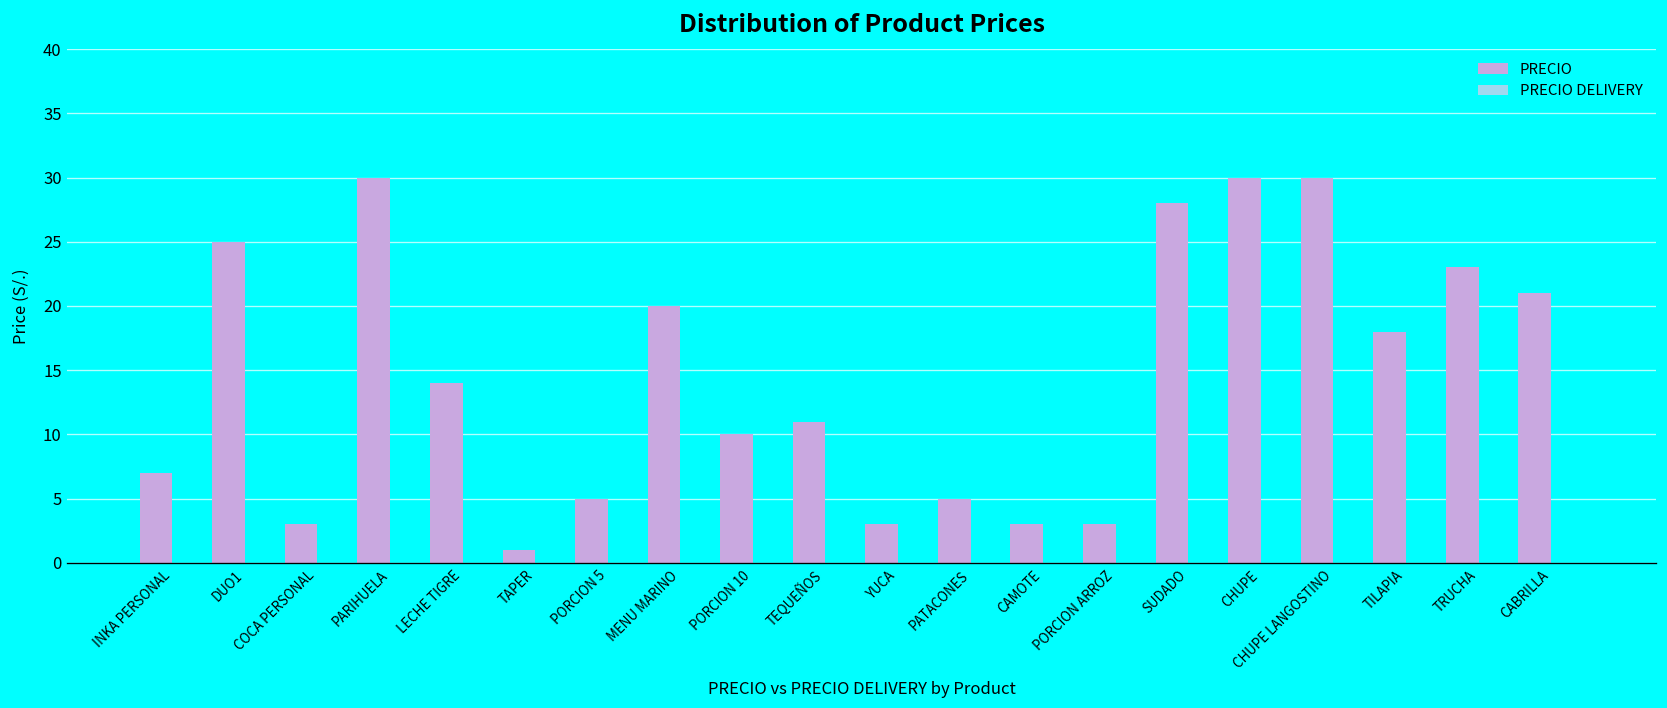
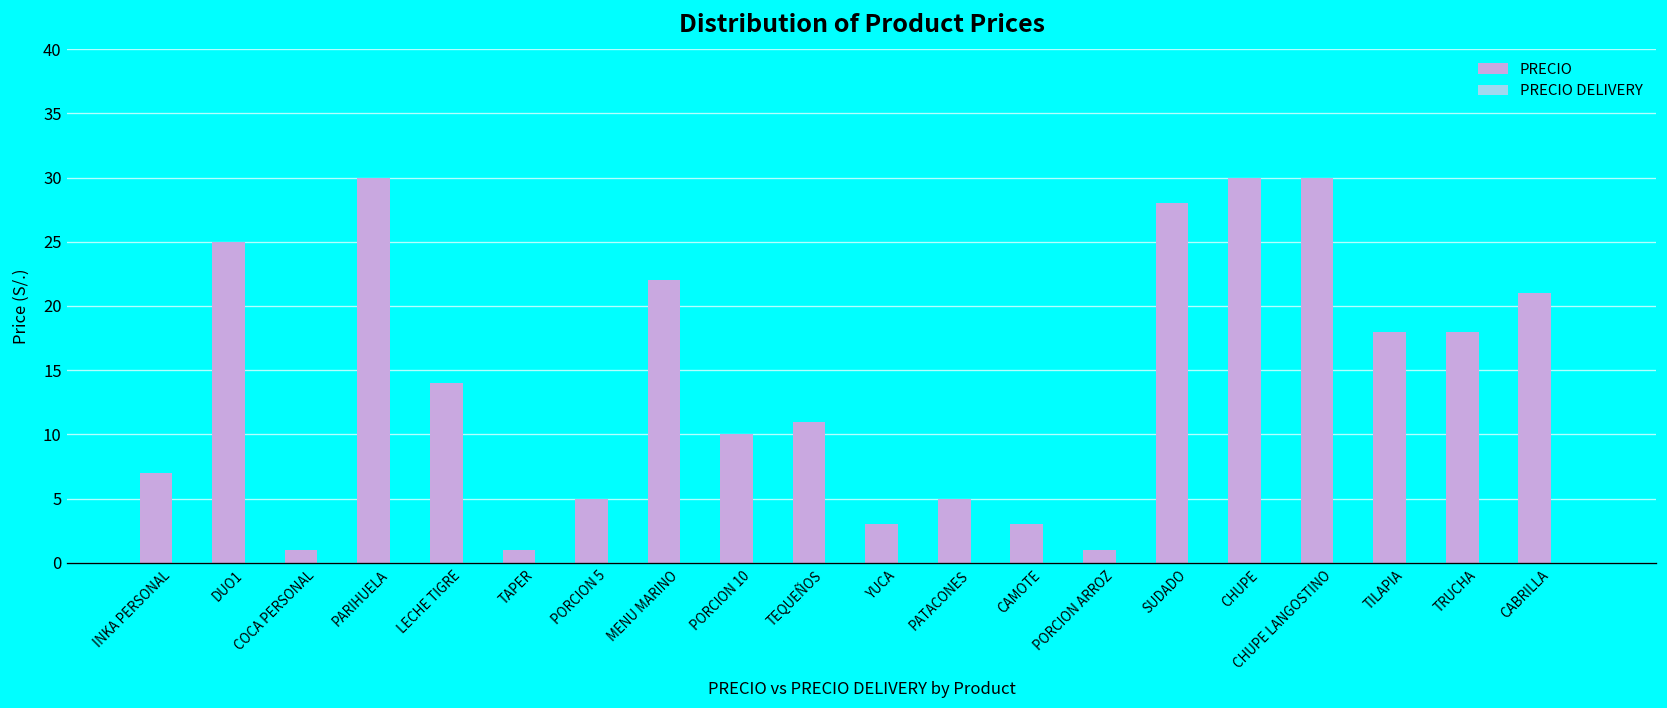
PRECIO, COCA PERSONAL: 3 -> 1
PRECIO, MENU MARINO: 20 -> 22
PRECIO, PORCION ARROZ: 3 -> 1
PRECIO, TRUCHA: 23 -> 18
